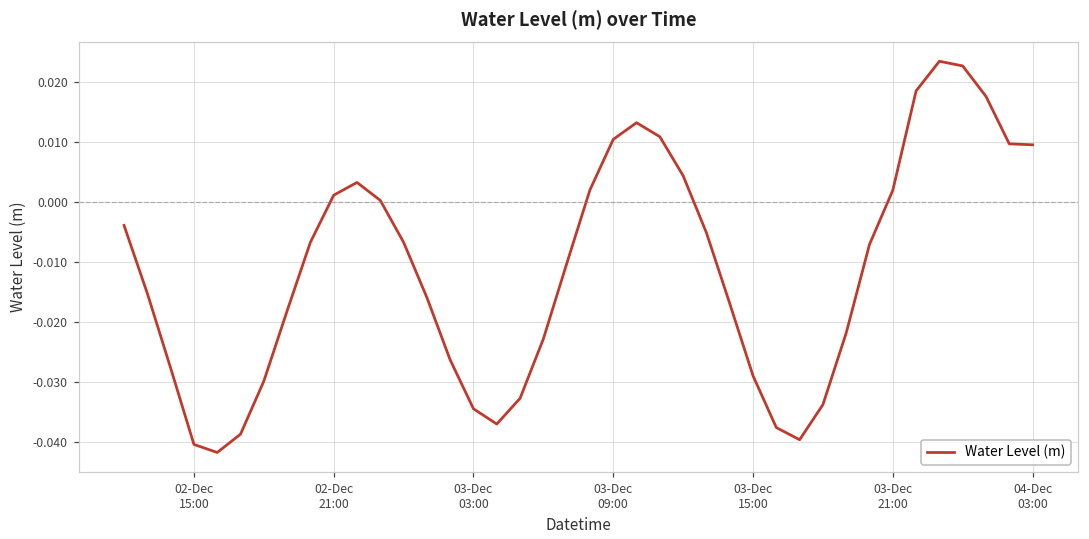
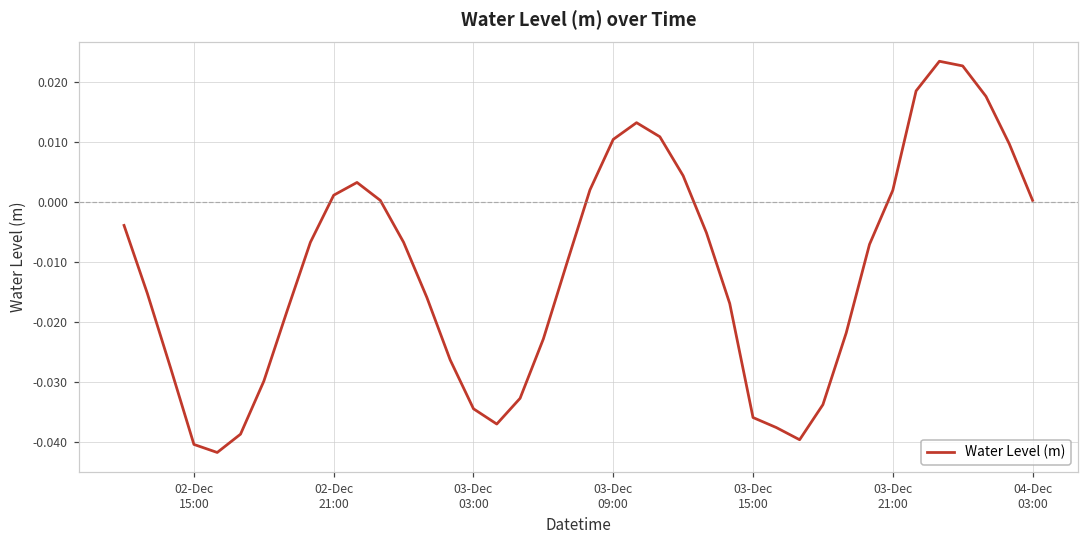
03-Dec 15:00: -0.029 -> -0.036
04-Dec 03:00: 0.009 -> 0.000
